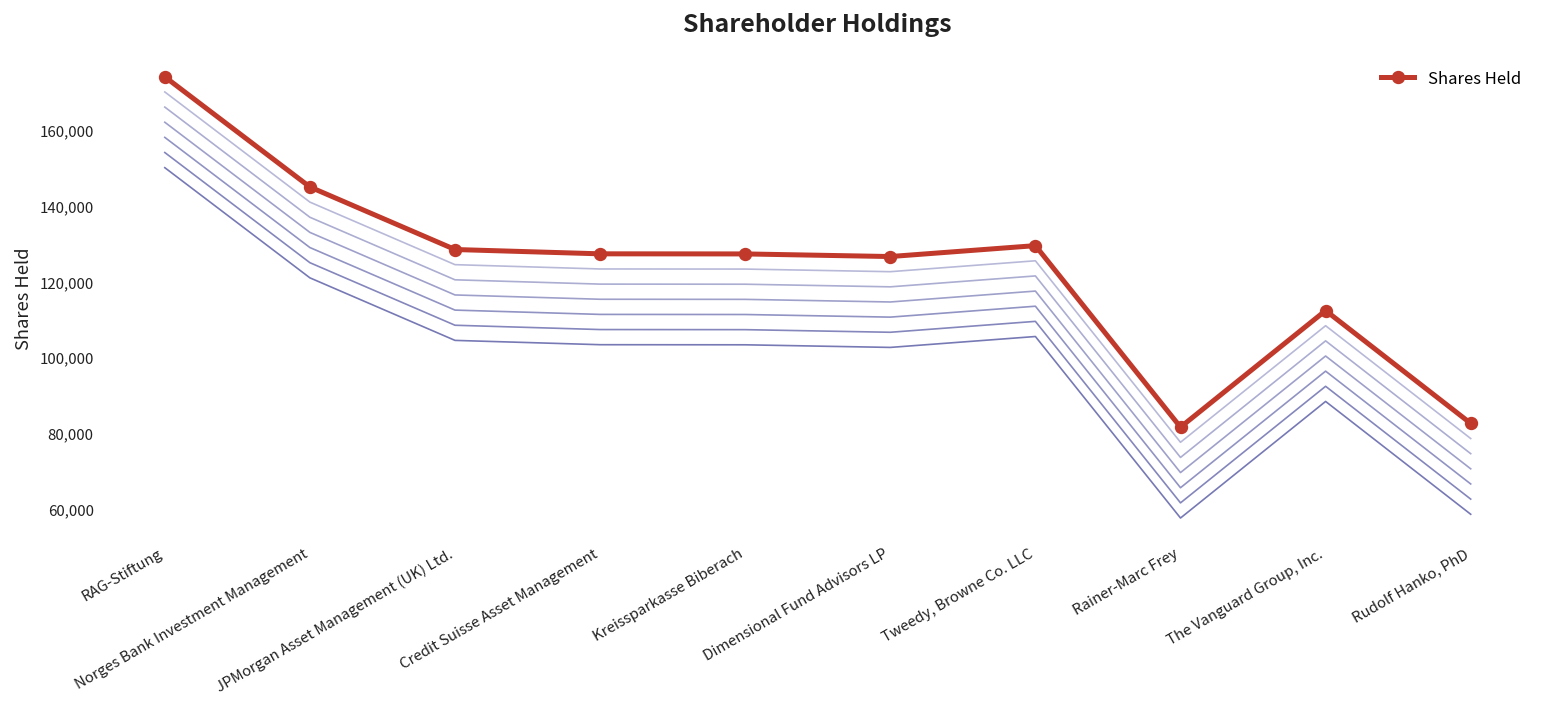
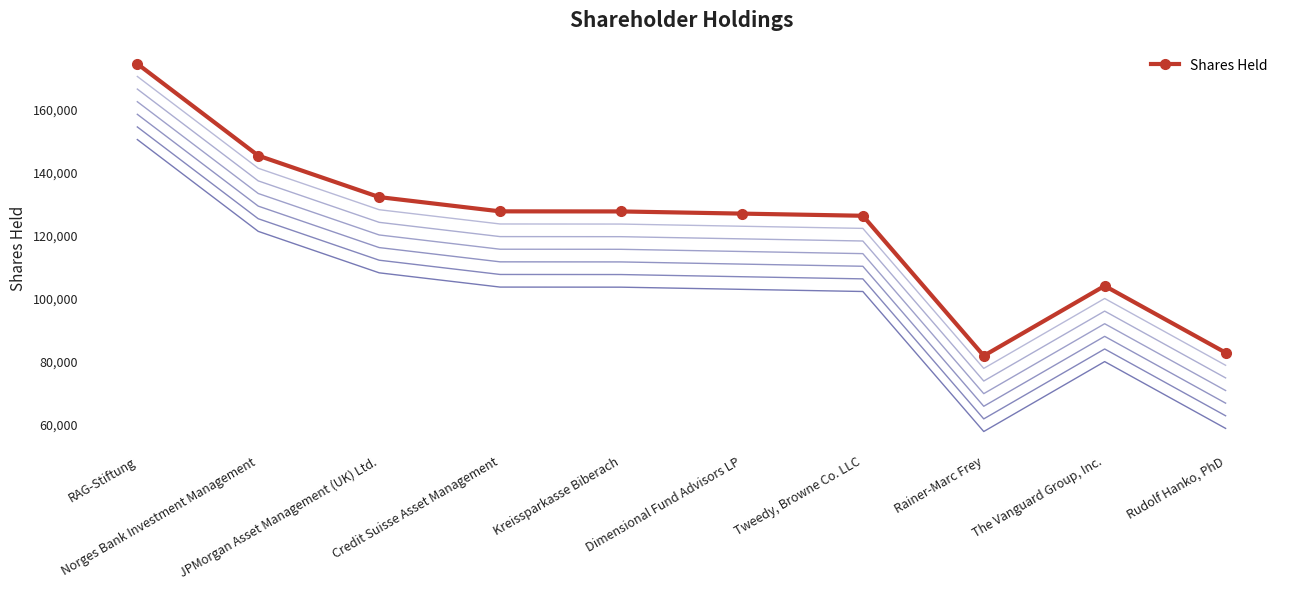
Shares Held, JPMorgan Asset Management (UK) Ltd.: 128,000 -> 132,000
Shares Held, Tweedy, Browne Co. LLC: 129,000 -> 126,000
Shares Held, The Vanguard Group, Inc.: 112,000 -> 104,000
